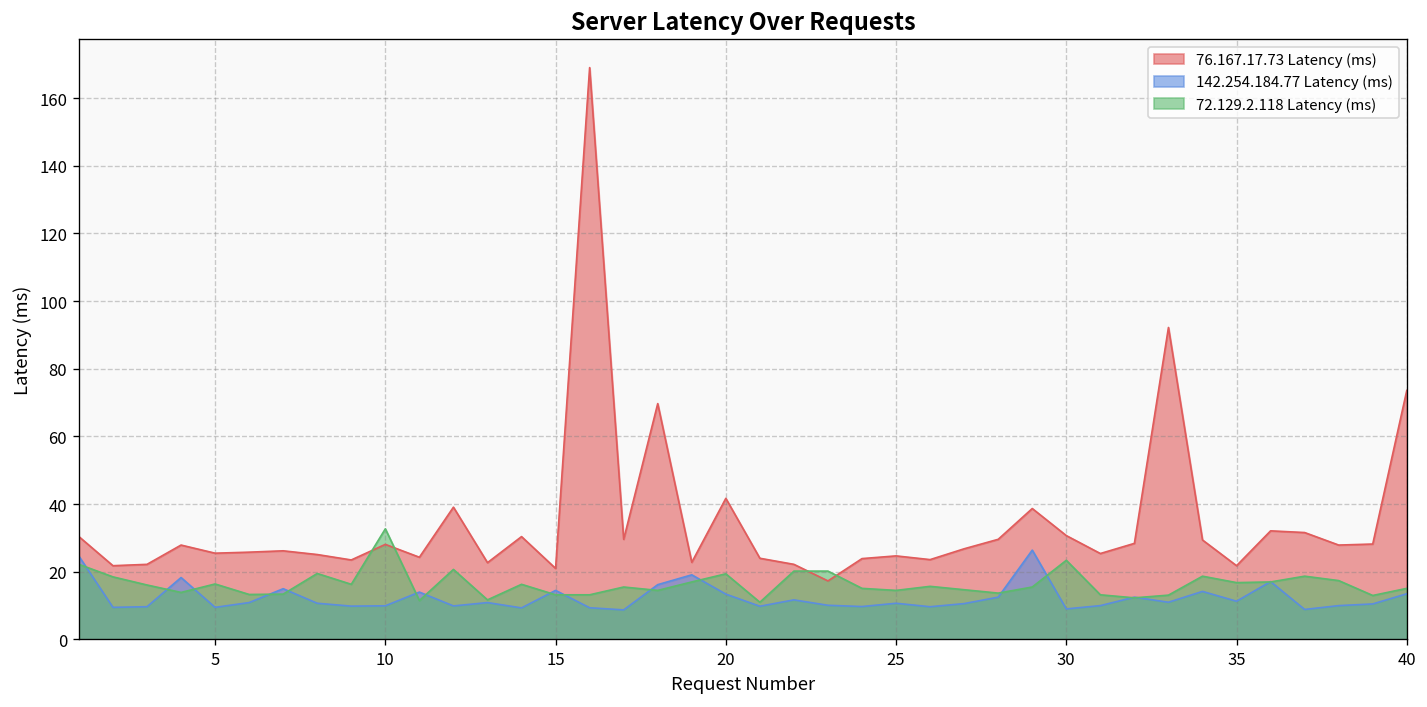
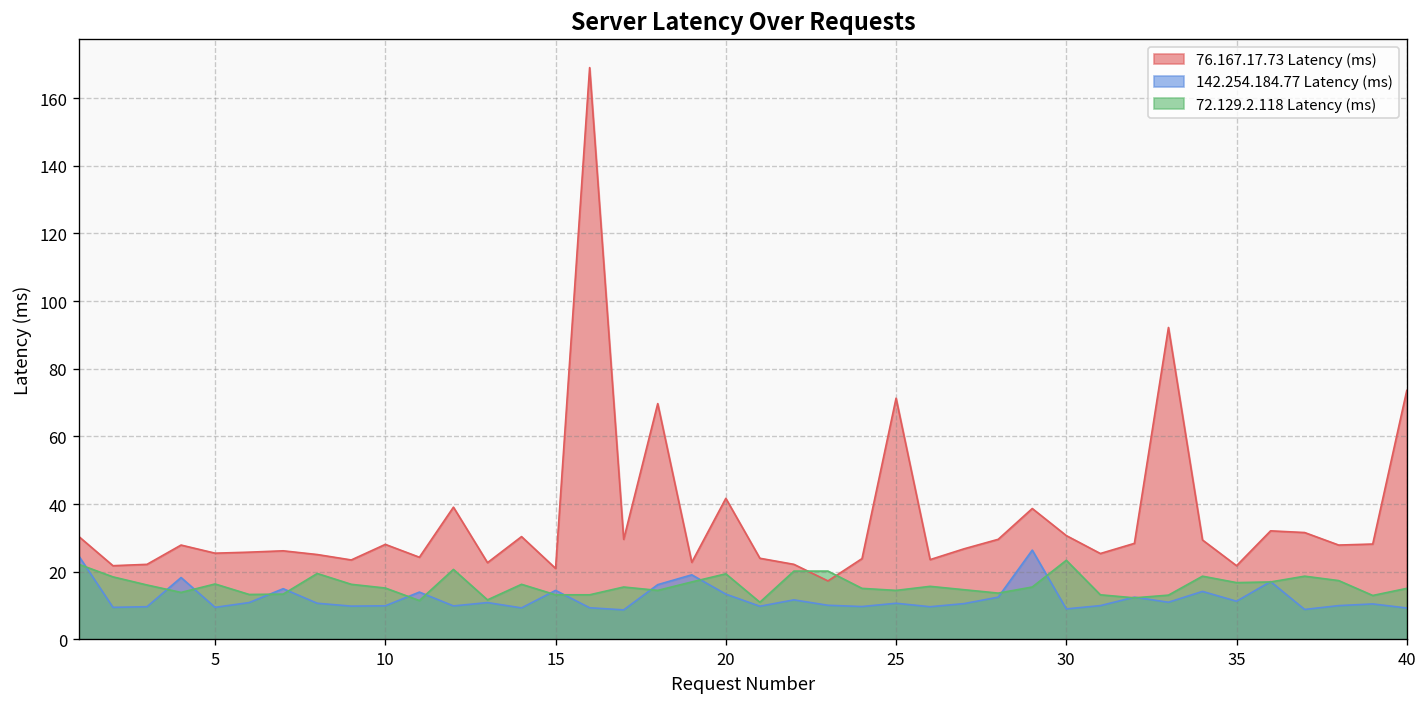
72.129.2.118 Latency (ms), 10: 33 -> 15
76.167.17.73 Latency (ms), 25: 25 -> 71
142.254.184.77 Latency (ms), 40: 14 -> 9
